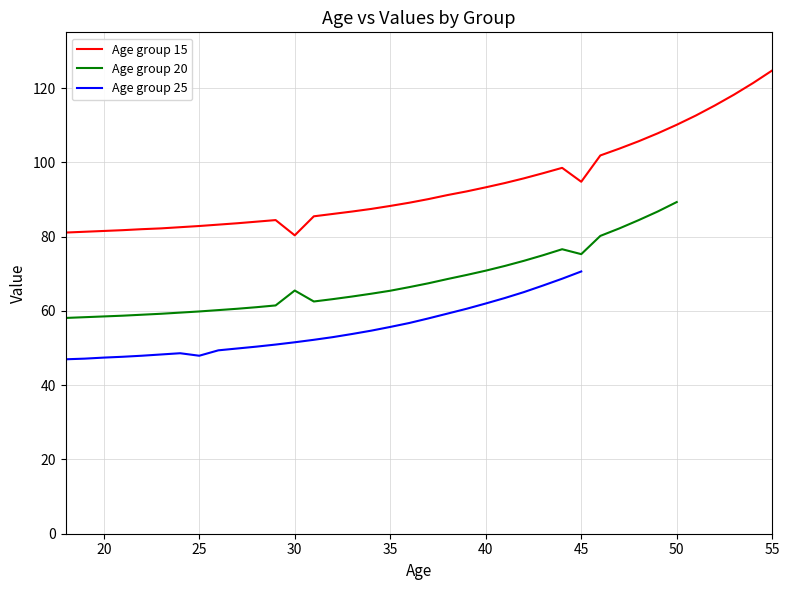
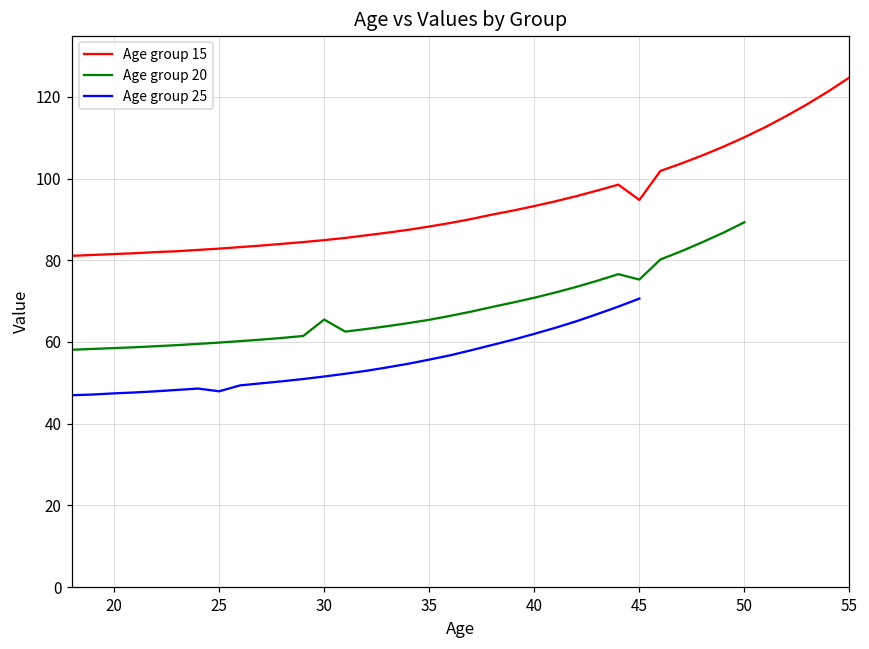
Age group 15, 30: 80 -> 85
